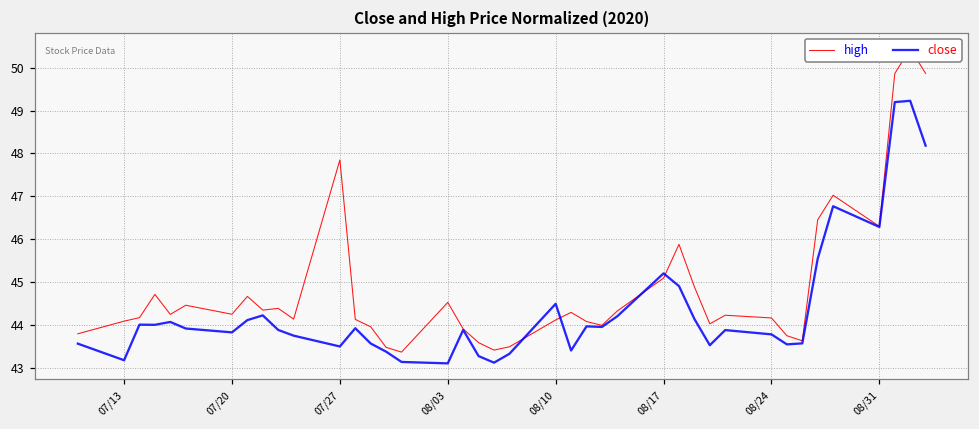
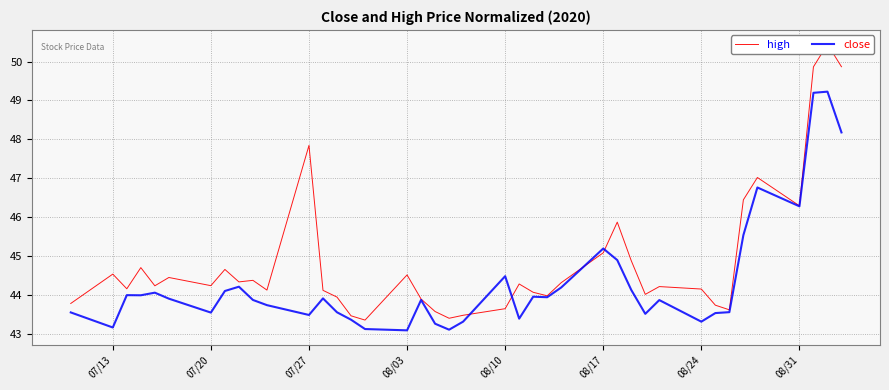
high, 07/13: 44.1 -> 44.5
close, 07/20: 43.8 -> 43.6
high, 08/10: 44.1 -> 43.7
close, 08/24: 43.8 -> 43.3
